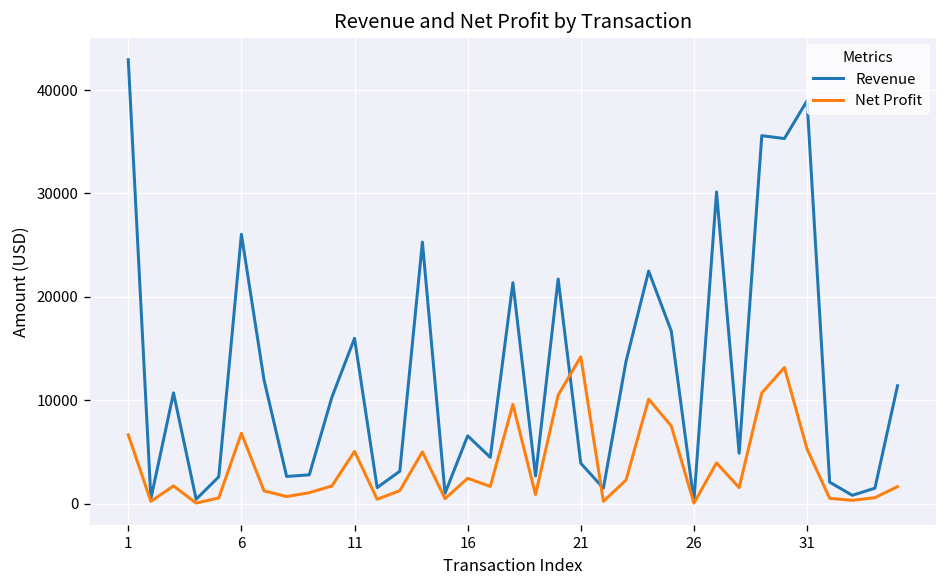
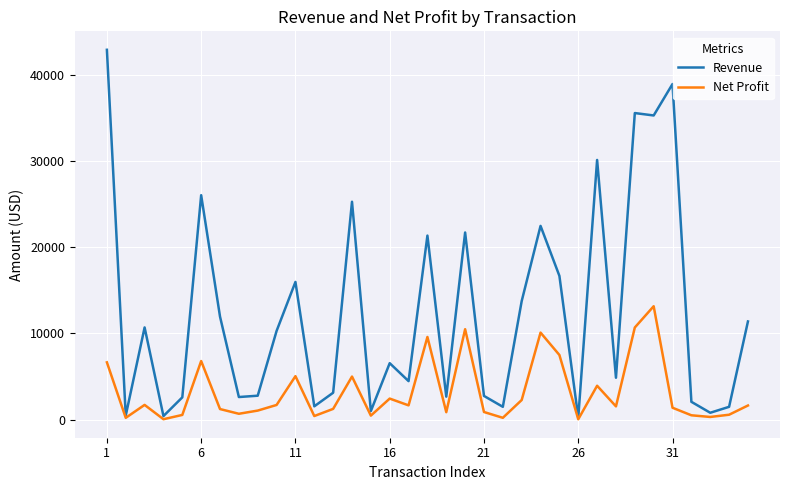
Revenue, 21: 4000 -> 3000
Net Profit, 21: 14000 -> 1000
Net Profit, 31: 5000 -> 1000
